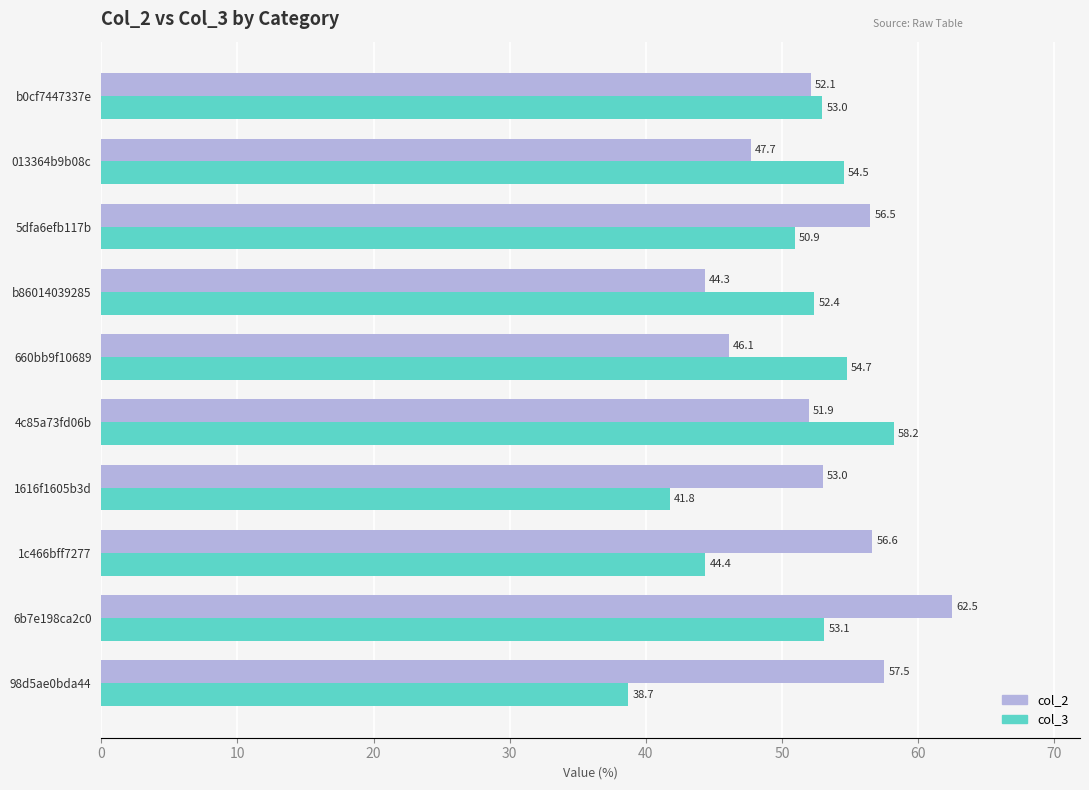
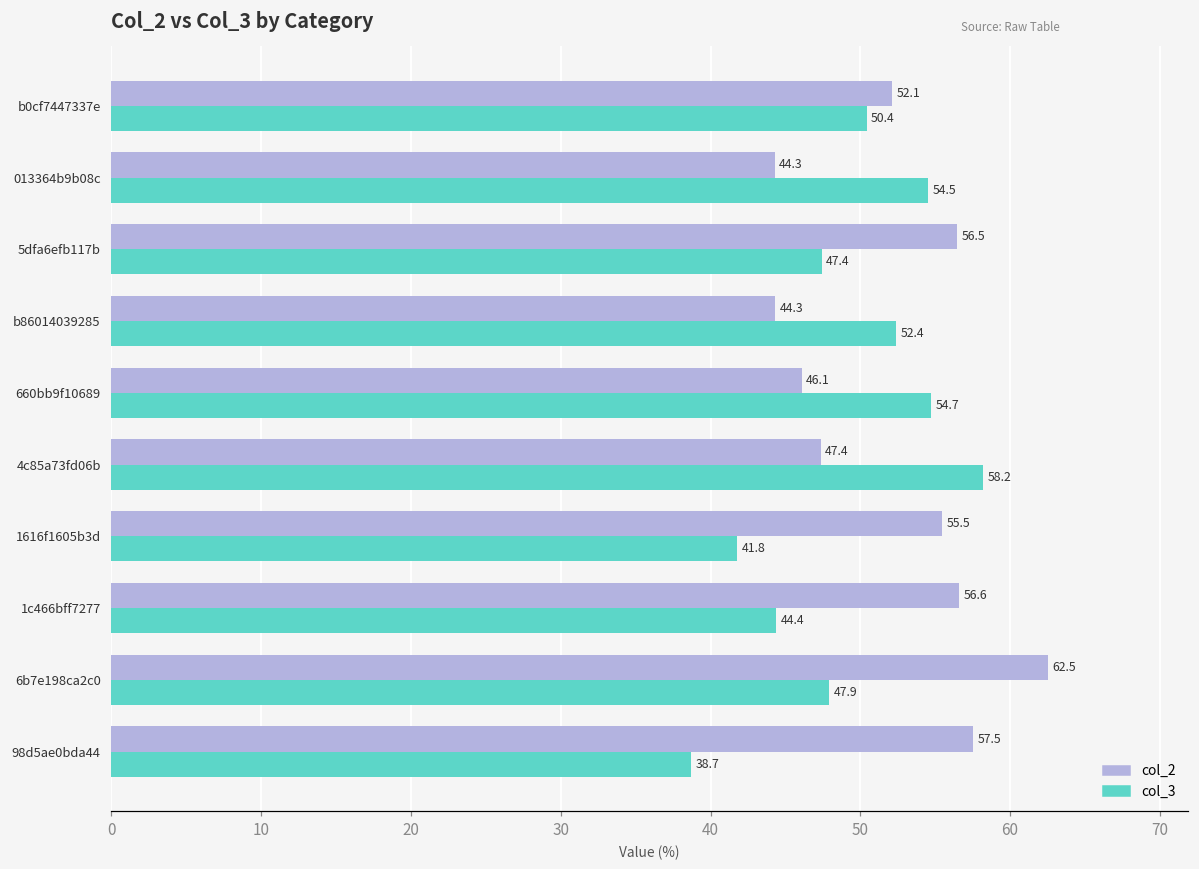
col_3, b0cf7447337e: 53.0 -> 50.4
col_2, 013364b9b08c: 47.7 -> 44.3
col_3, 5dfa6efb117b: 50.9 -> 47.4
col_2, 4c85a73fd06b: 51.9 -> 47.4
col_2, 1616f1605b3d: 53.0 -> 55.5
col_3, 6b7e198ca2c0: 53.1 -> 47.9
